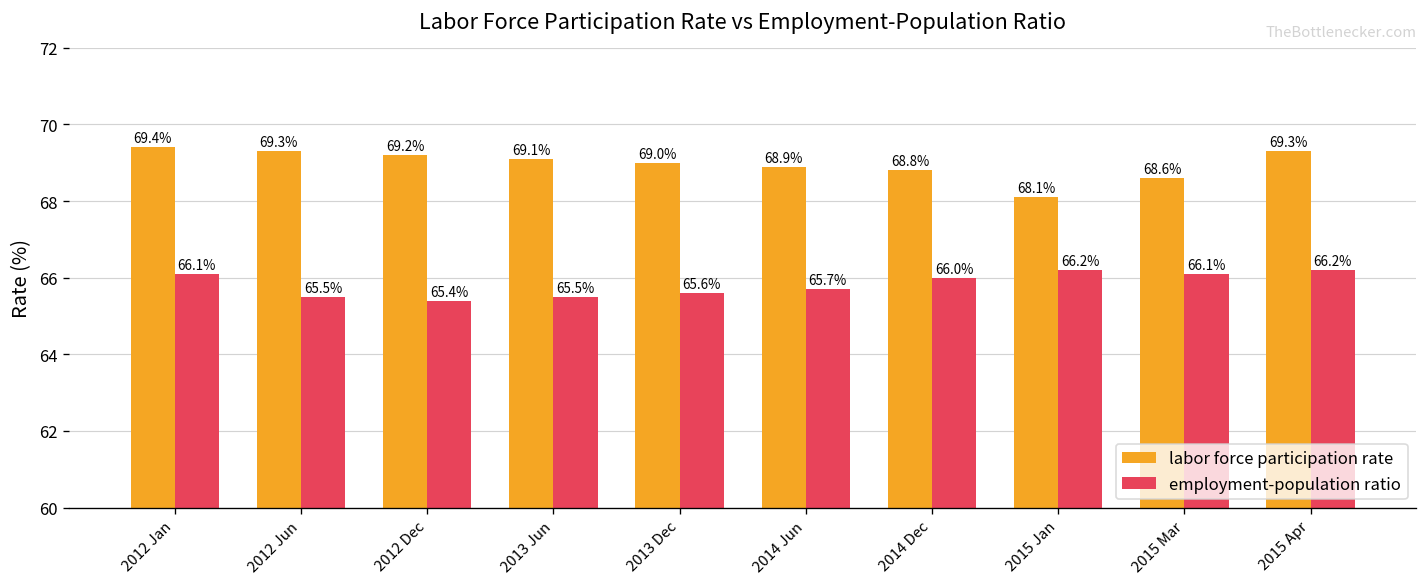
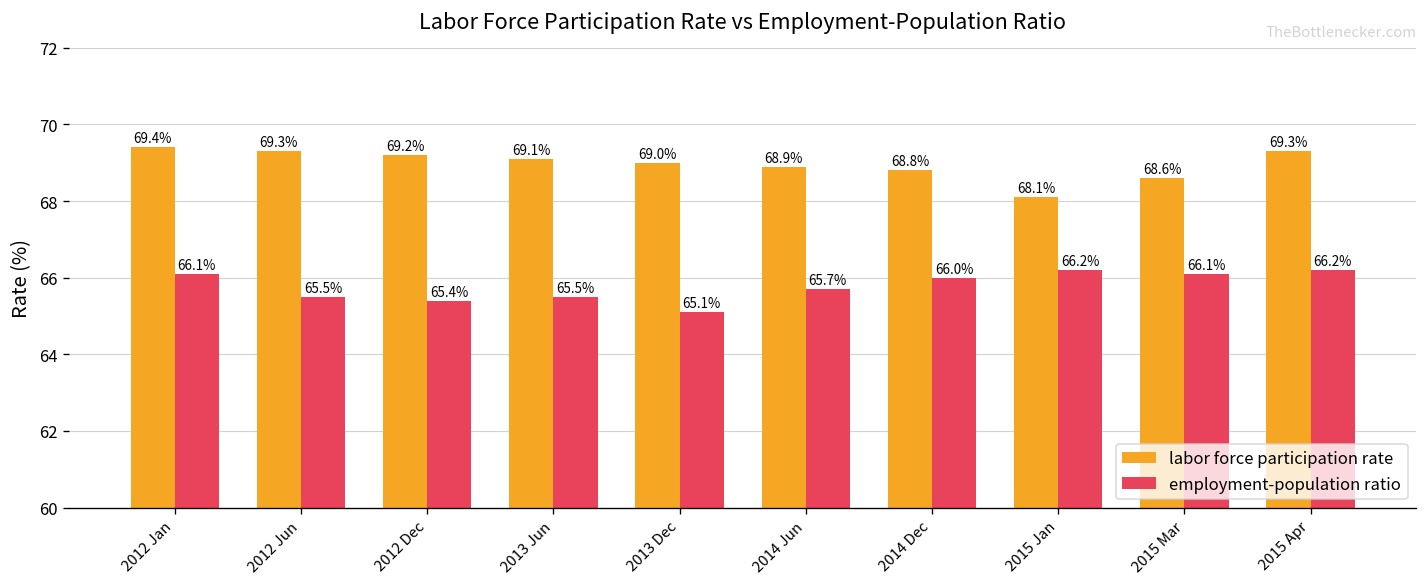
employment-population ratio, 2013 Dec: 65.6% -> 65.1%
